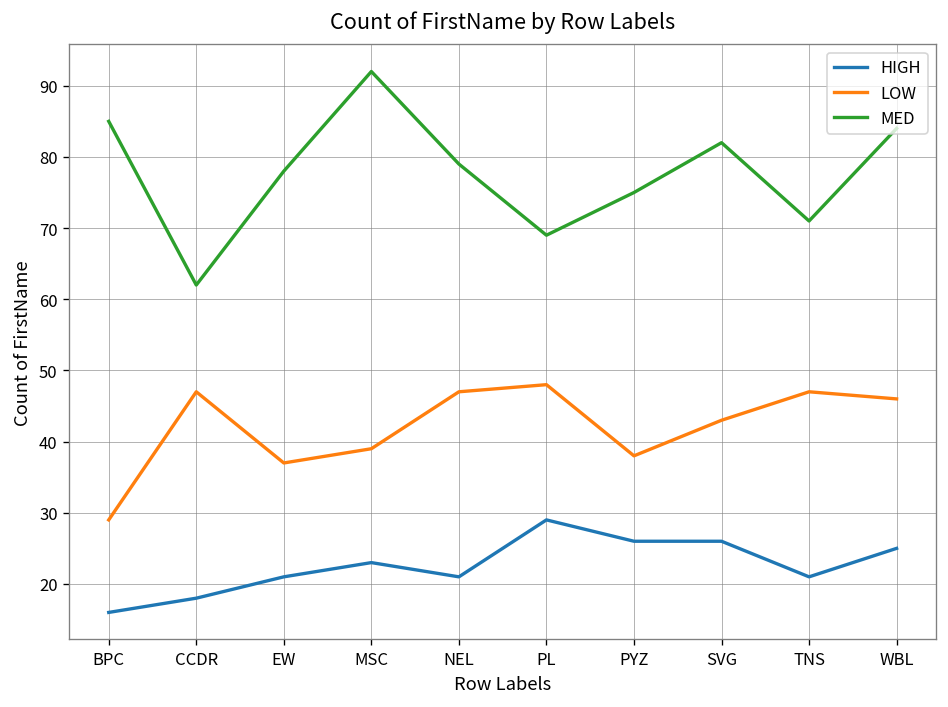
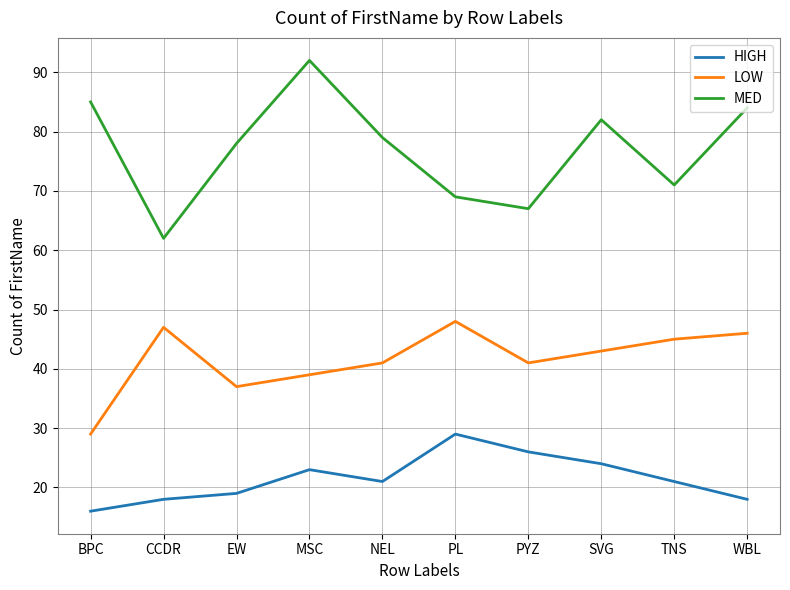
HIGH, EW: 21 -> 19
LOW, NEL: 47 -> 41
LOW, PYZ: 38 -> 41
MED, PYZ: 75 -> 67
HIGH, SVG: 26 -> 24
LOW, TNS: 47 -> 45
HIGH, WBL: 25 -> 18
